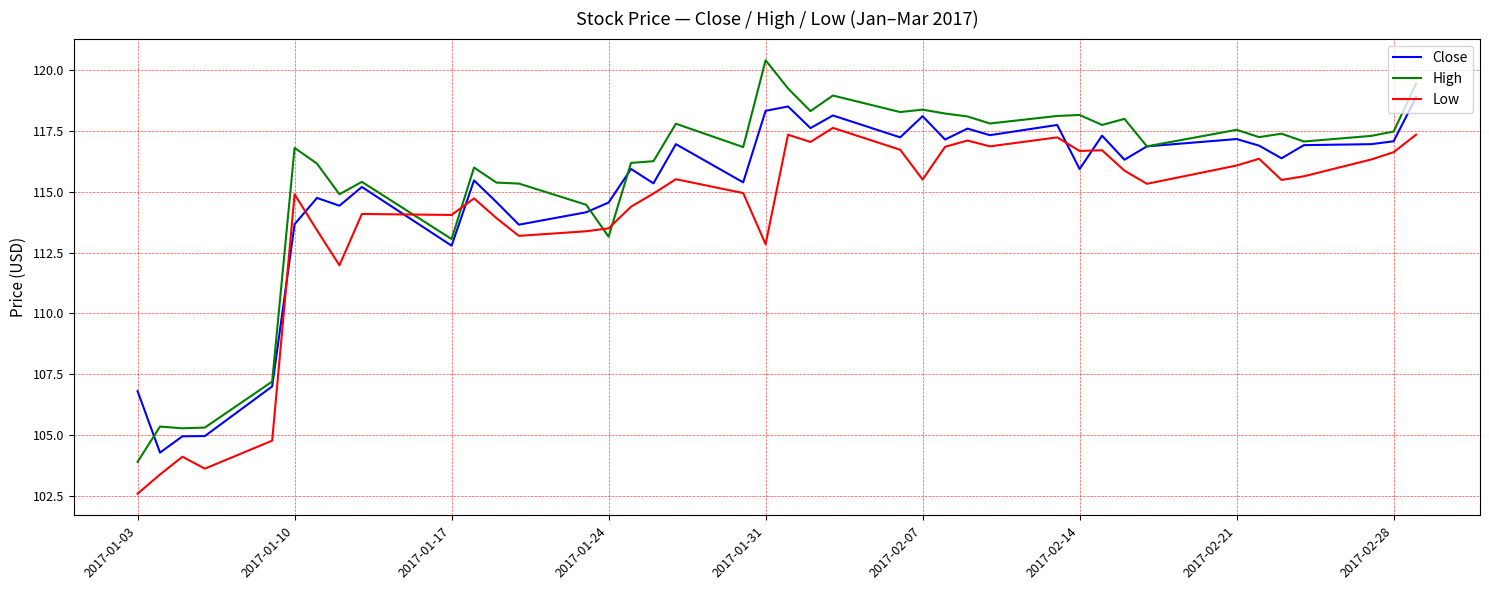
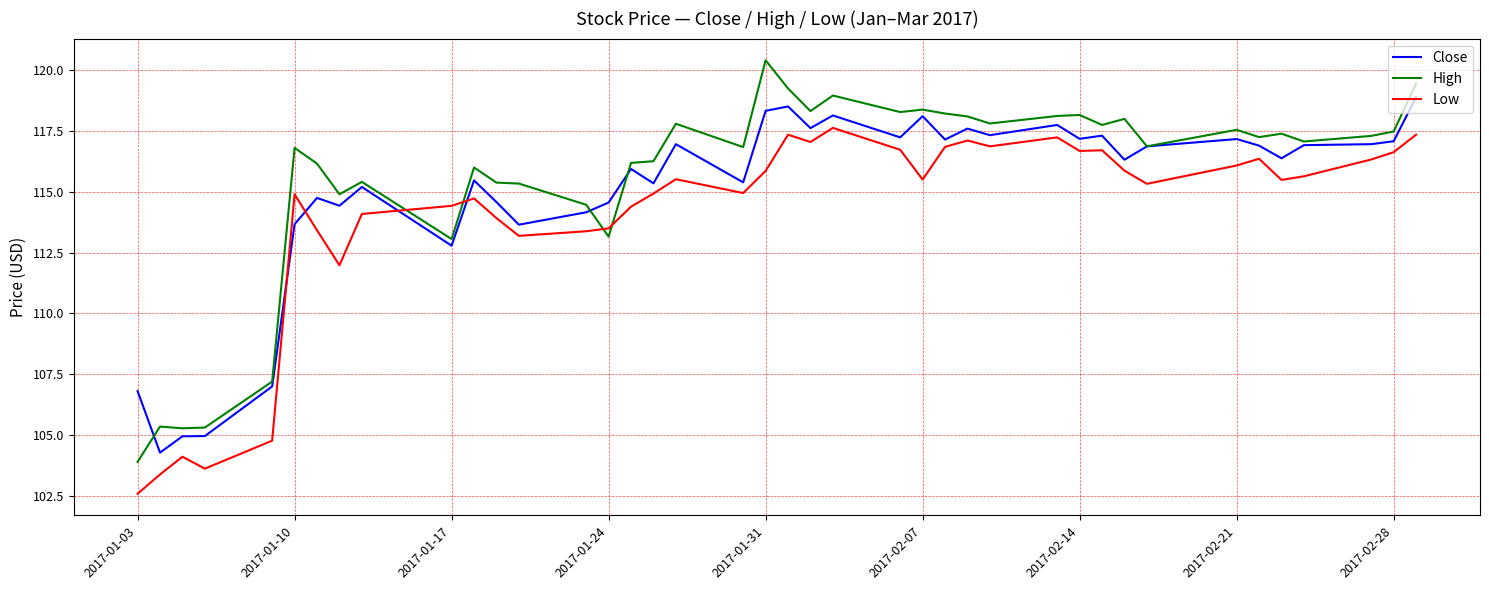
Low, 2017-01-17: 114.1 -> 114.4
Low, 2017-01-31: 112.8 -> 115.9
Close, 2017-02-14: 115.9 -> 117.2
